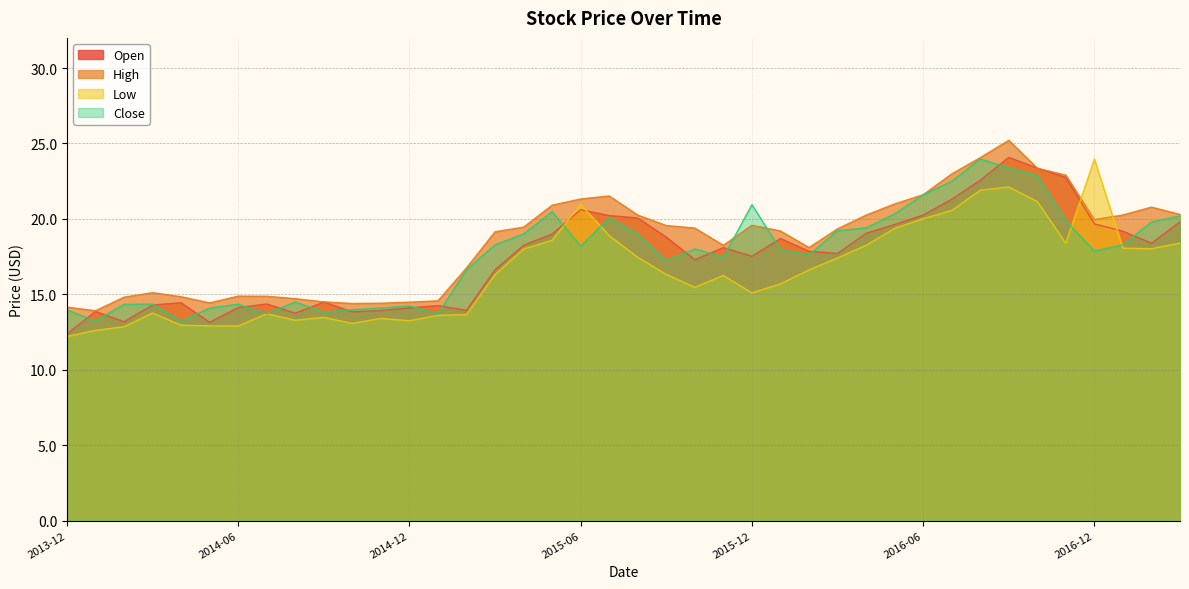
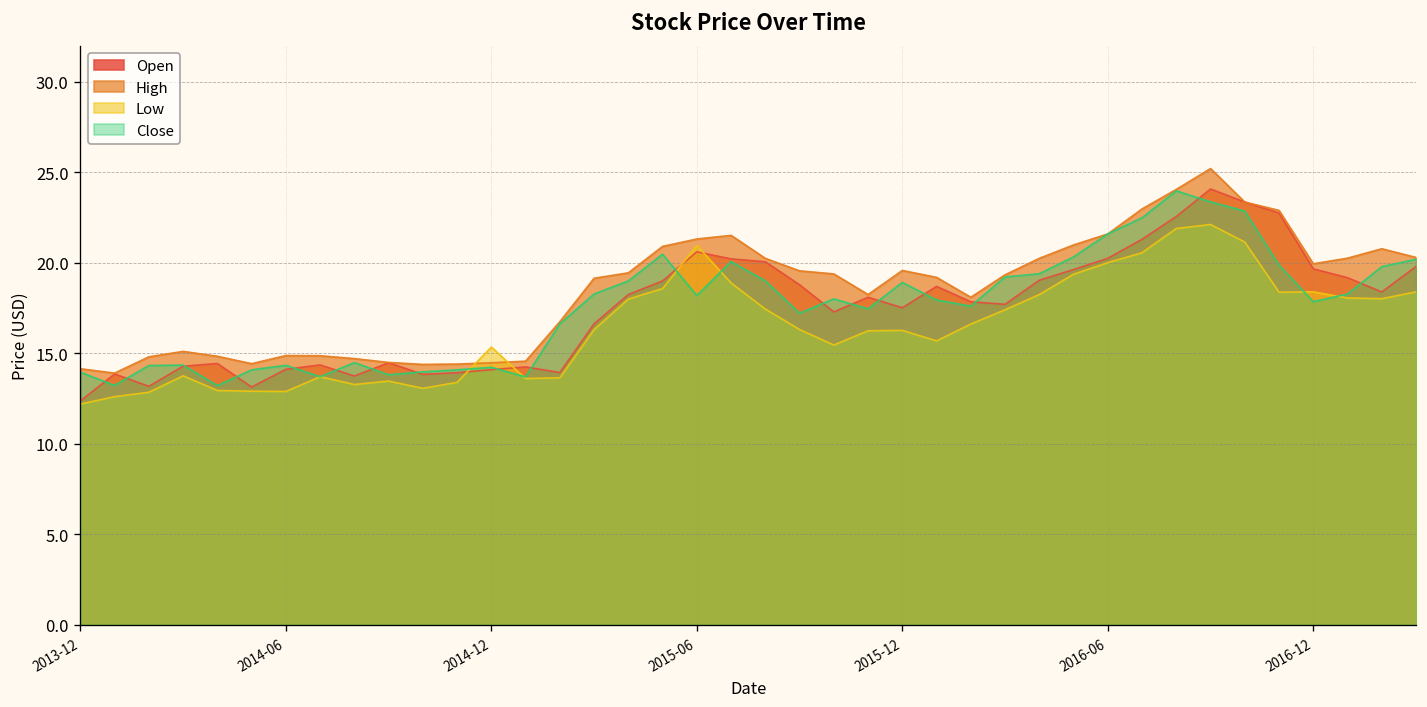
Low, 2014-12: 13.3 -> 15.4
Low, 2015-12: 15.1 -> 16.3
Close, 2015-12: 20.9 -> 18.9
Low, 2016-12: 24.0 -> 18.4
